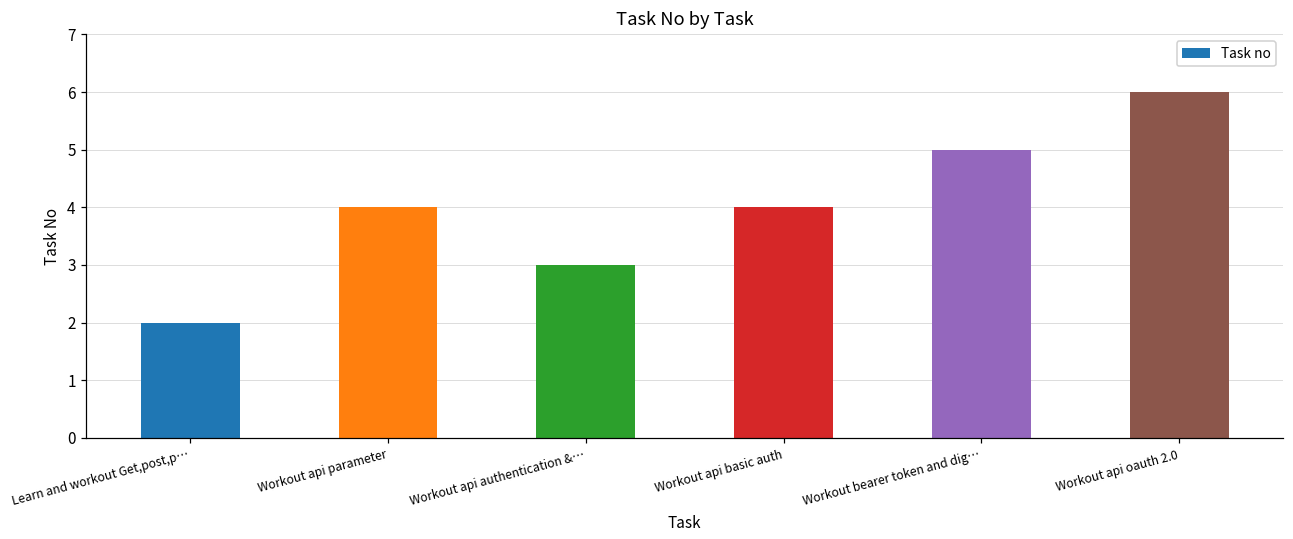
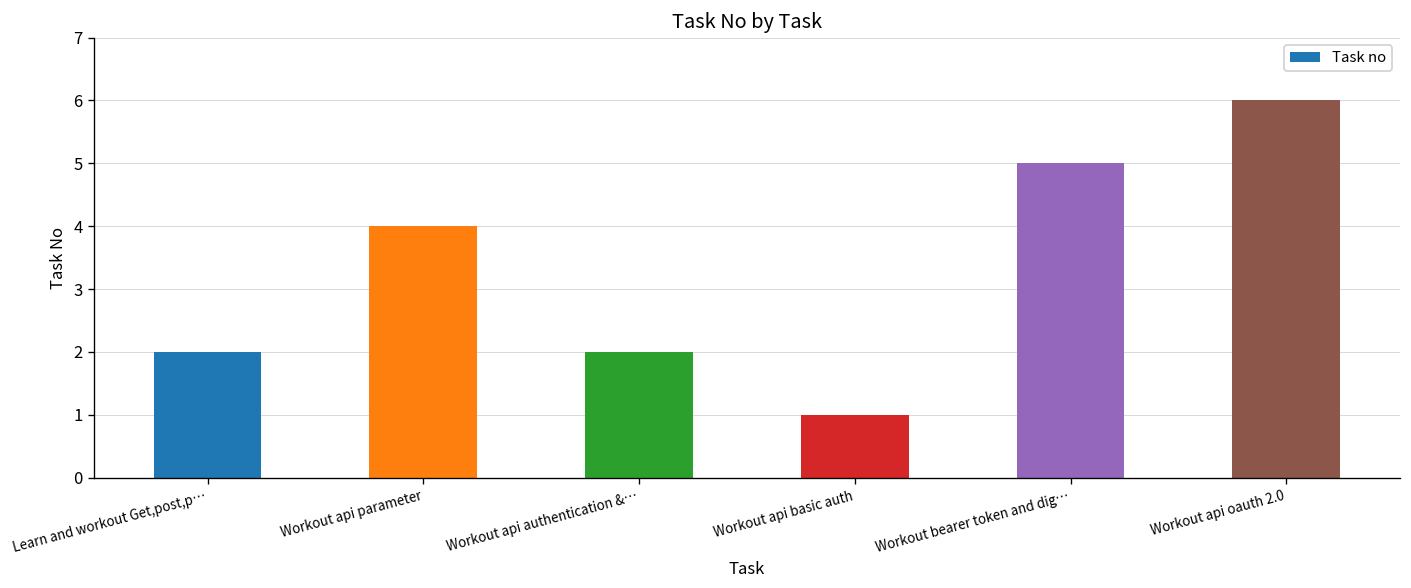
Workout api authentication &…: 3 -> 2
Workout api basic auth: 4 -> 1
